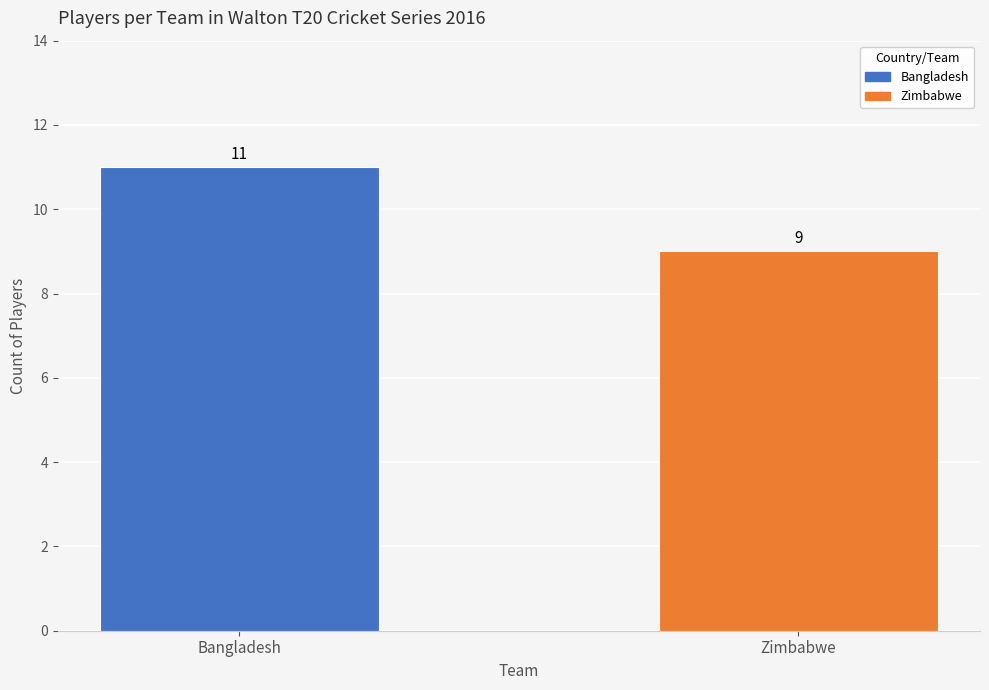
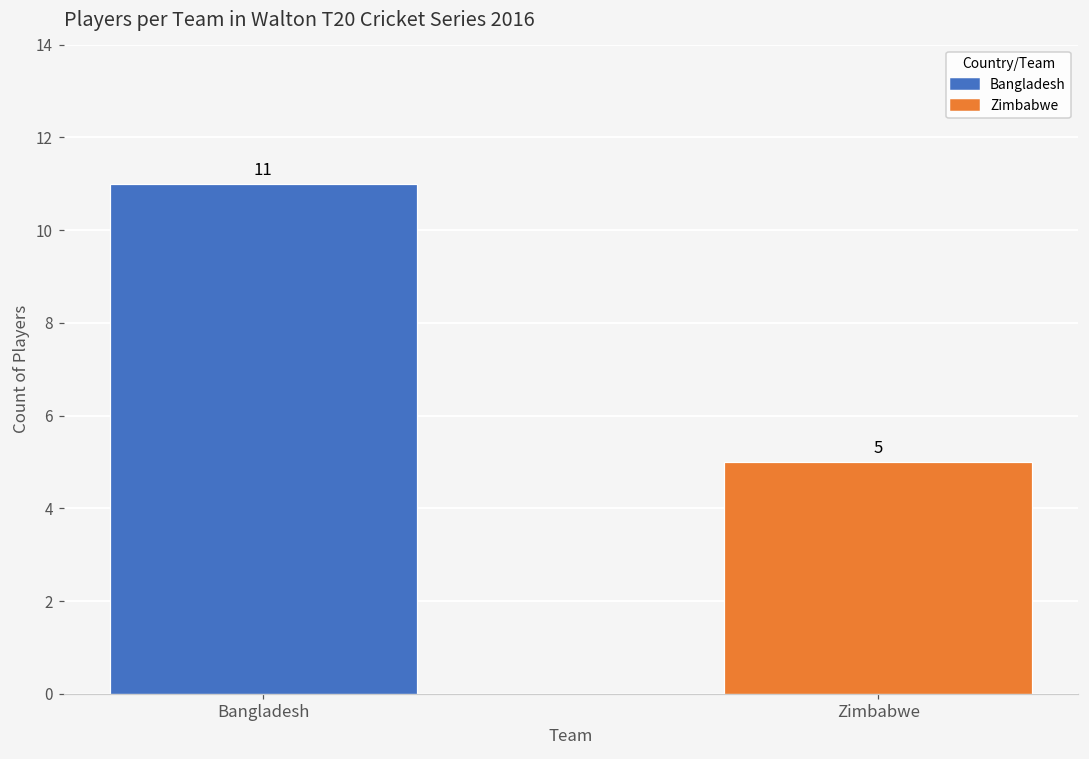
Zimbabwe: 9 -> 5
